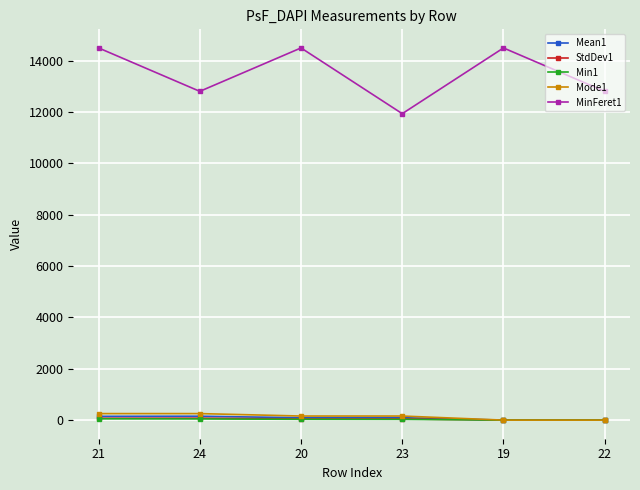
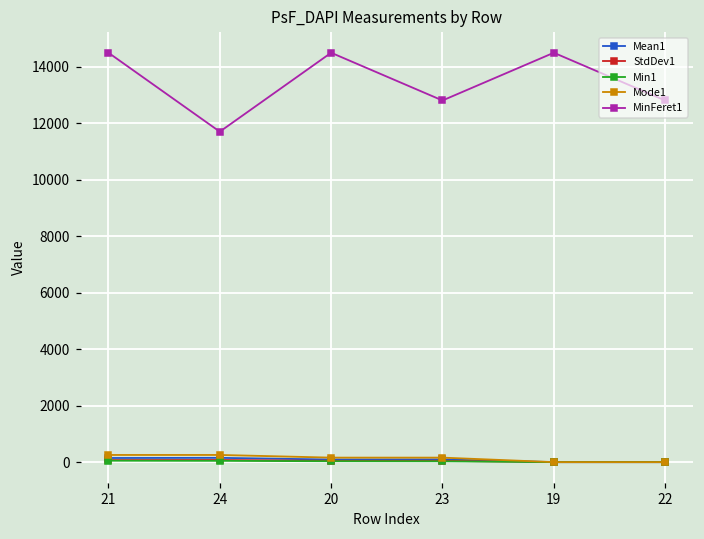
MinFeret1, 24: 12800 -> 11700
MinFeret1, 23: 11900 -> 12800
